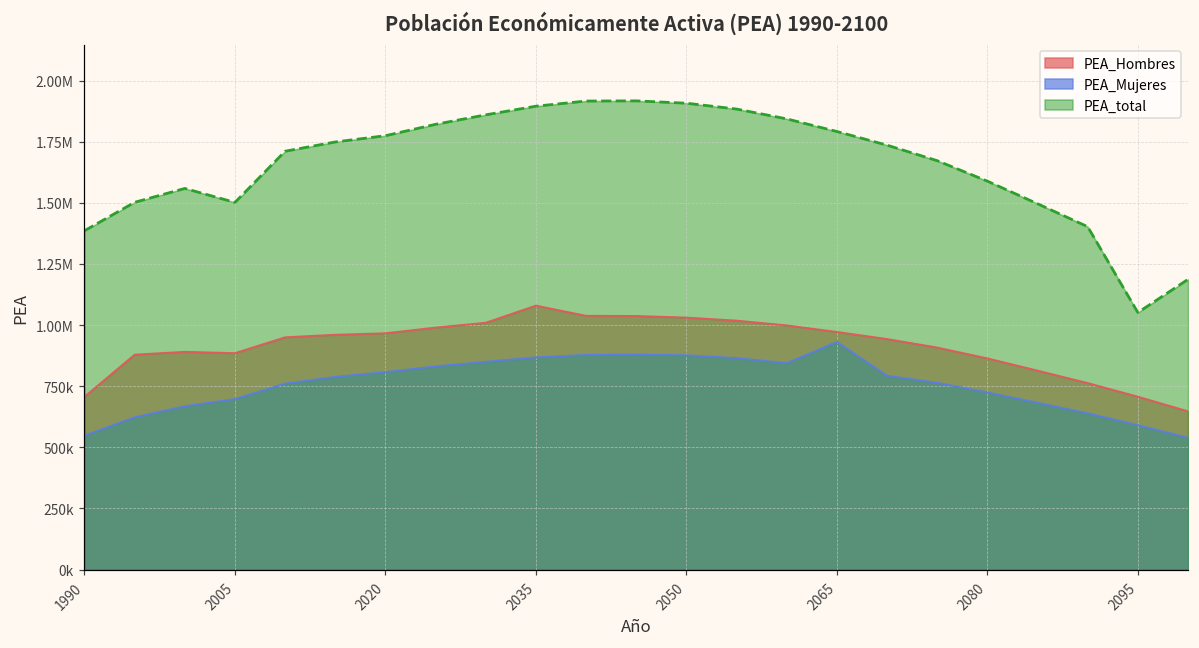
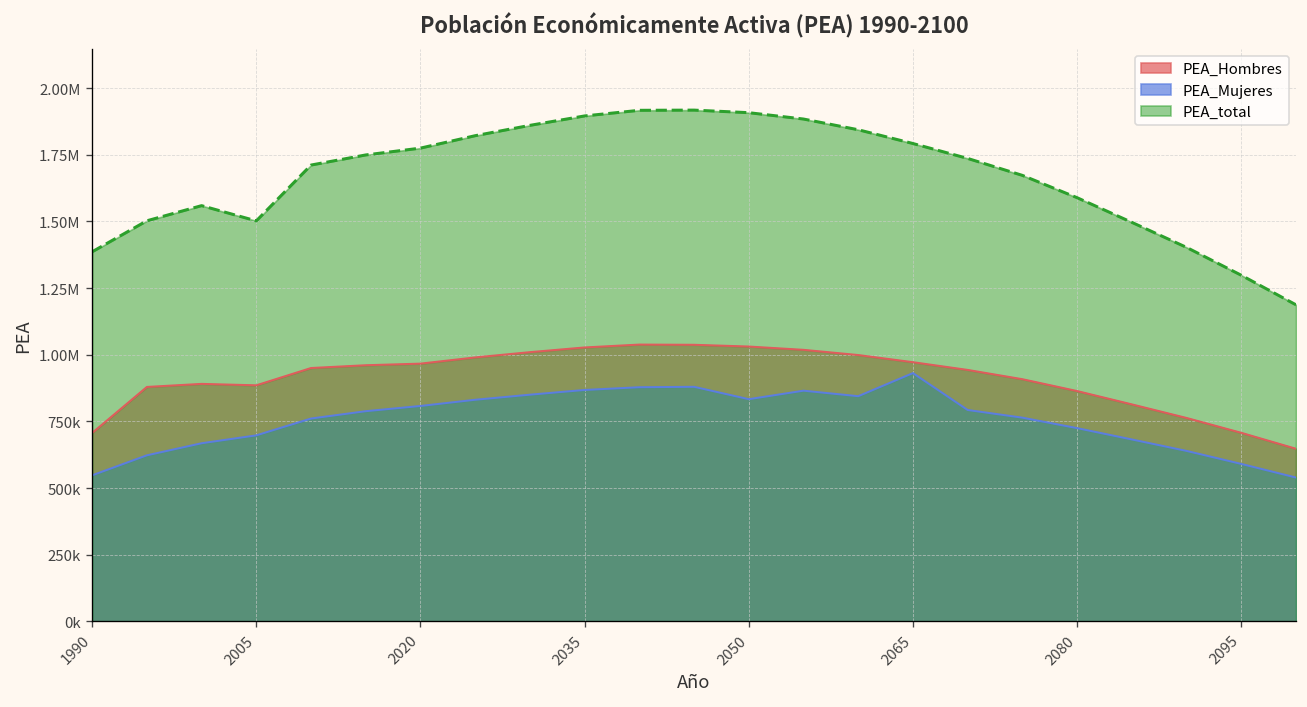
PEA_Hombres, 2035: 1080000 -> 1030000
PEA_Mujeres, 2050: 880000 -> 830000
PEA_total, 2095: 1050000 -> 1300000
